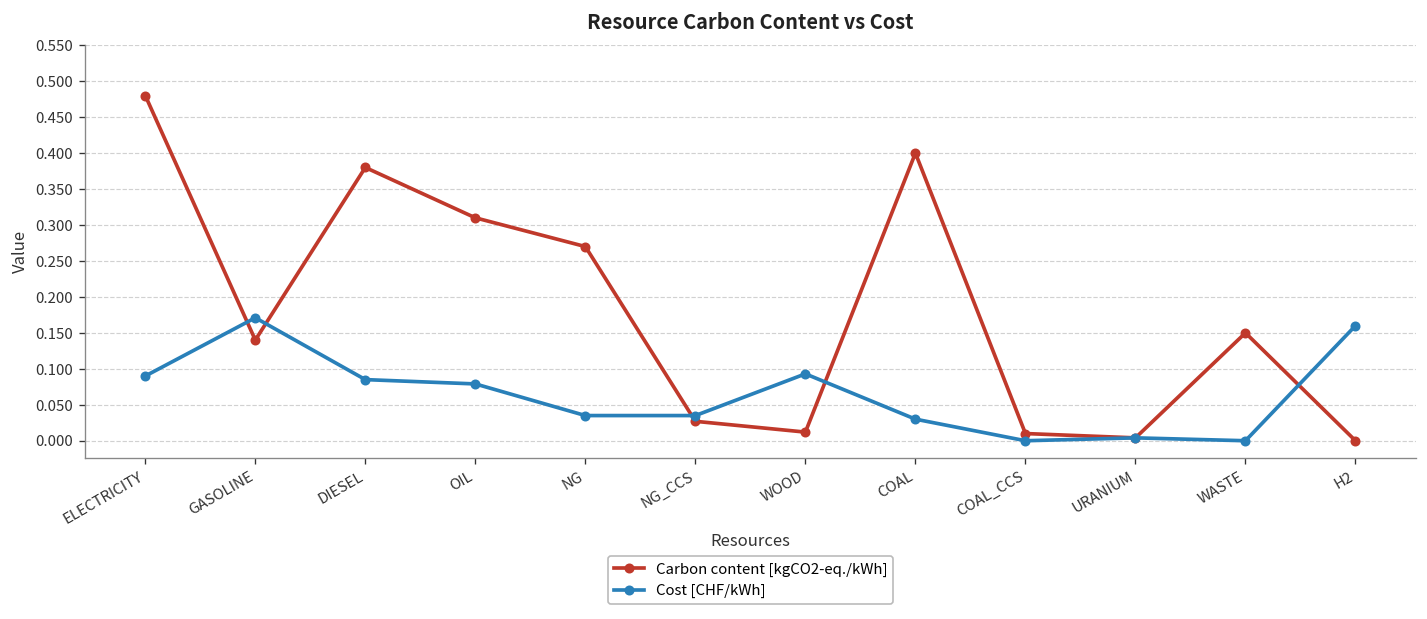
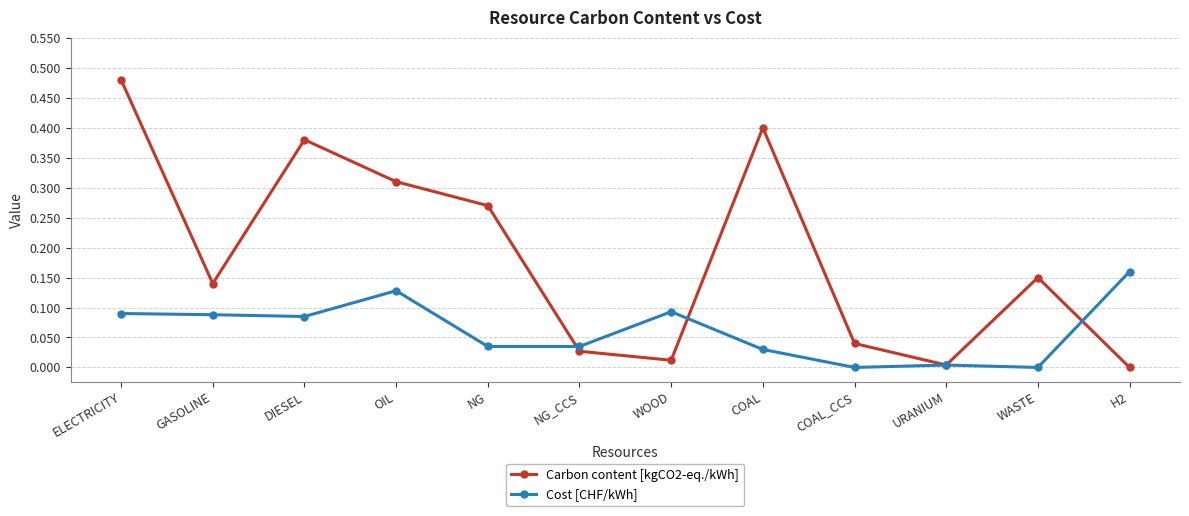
Cost [CHF/kWh], GASOLINE: 0.17 -> 0.09
Cost [CHF/kWh], OIL: 0.08 -> 0.13
Carbon content [kgCO2-eq./kWh], COAL_CCS: 0.01 -> 0.04
